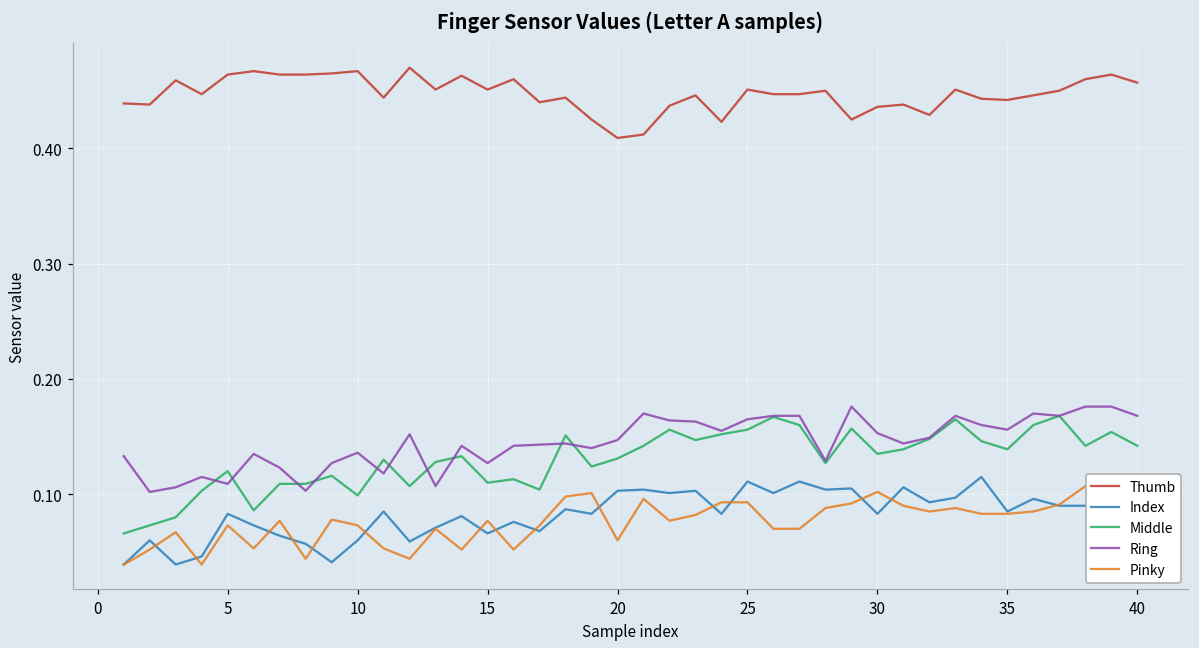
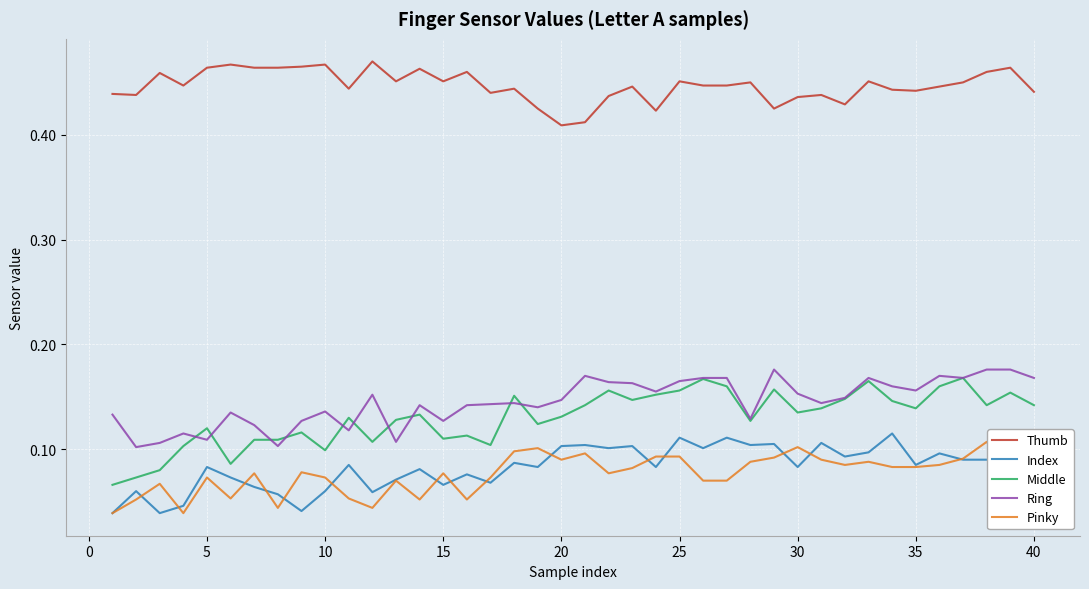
Pinky, 20: 0.06 -> 0.09
Thumb, 40: 0.457 -> 0.441
